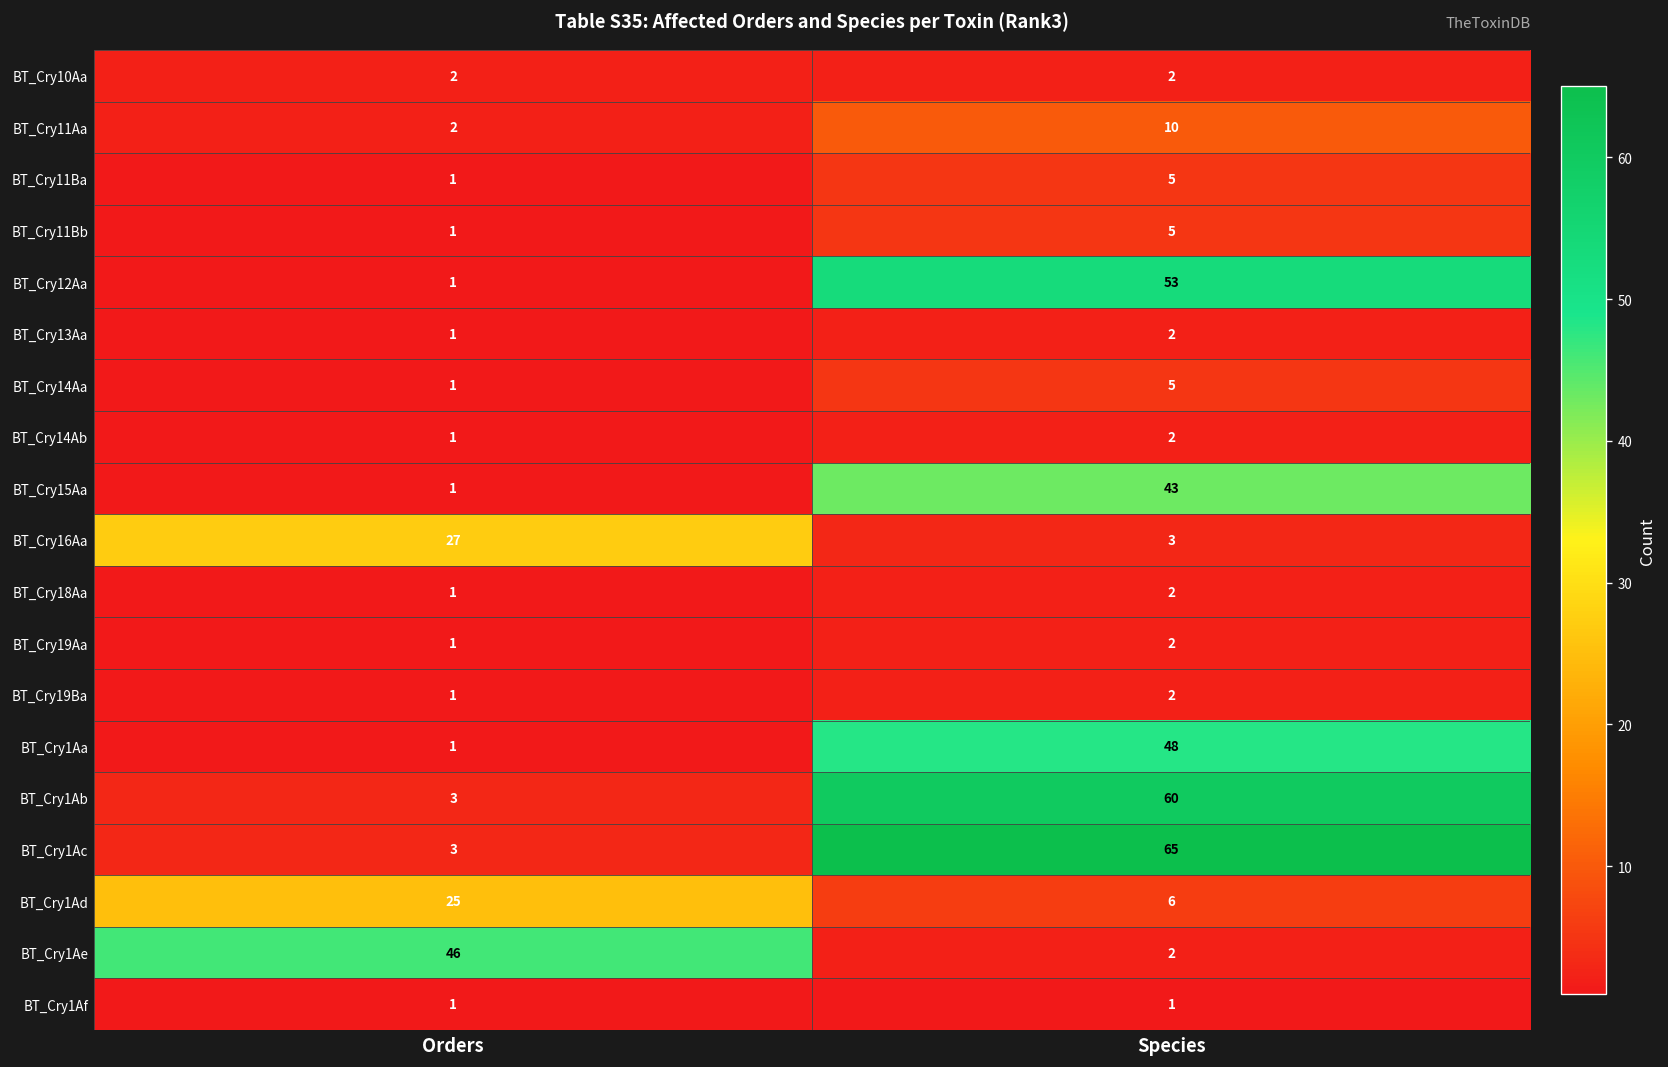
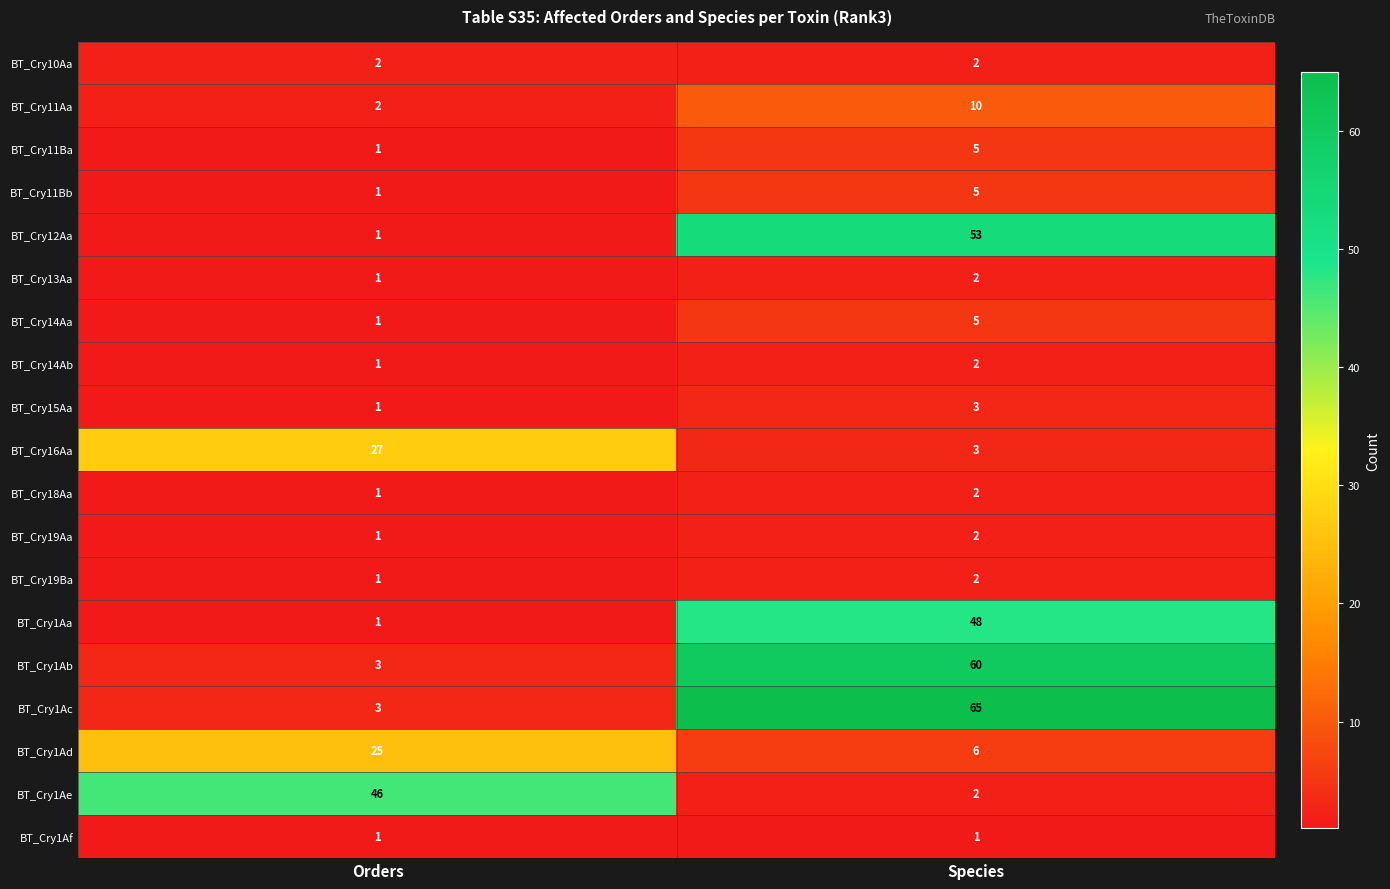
BT_Cry15Aa, Species: 43 -> 3
